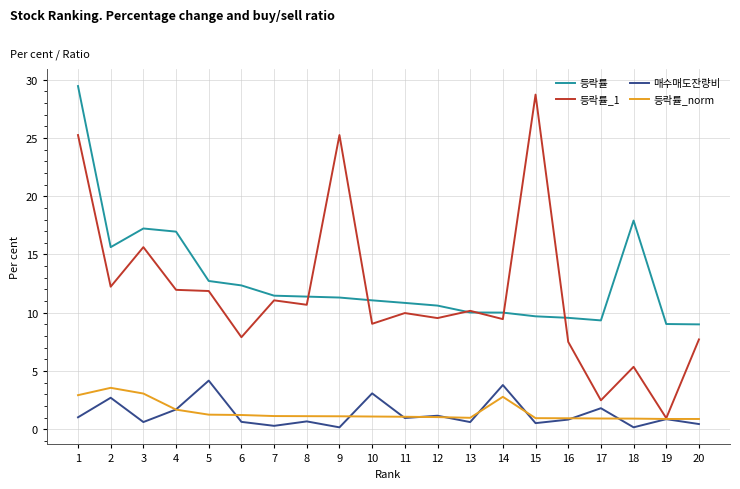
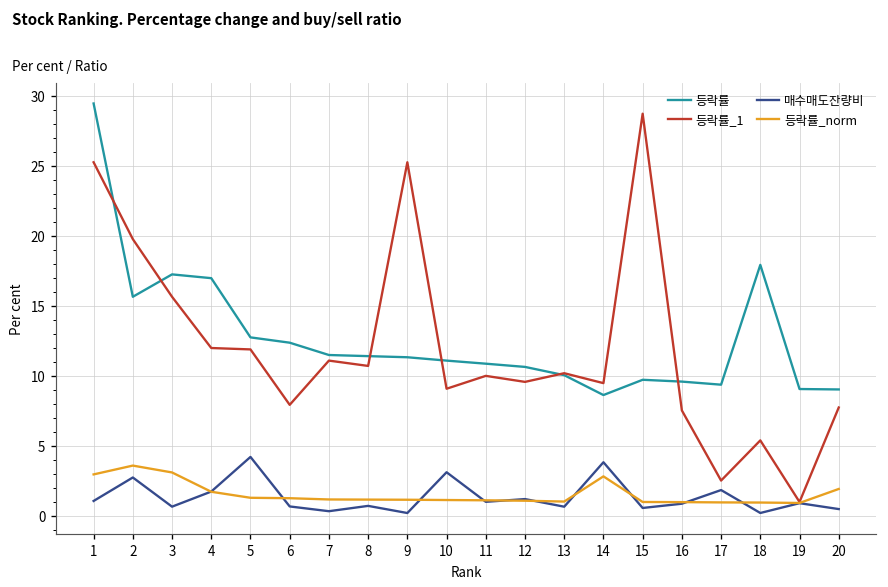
등락률_1, 2: 12.2 -> 19.8
등락률, 14: 10.0 -> 8.6
등락률_norm, 20: 0.9 -> 1.9
